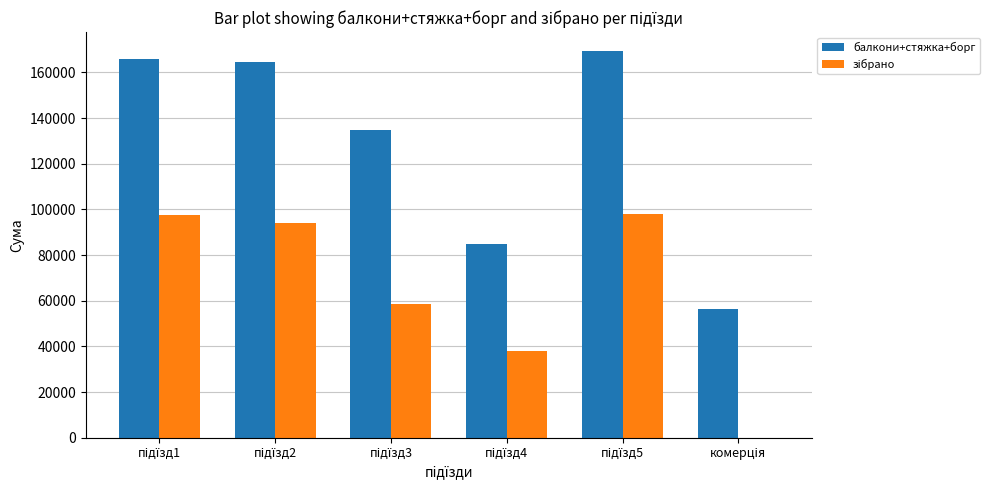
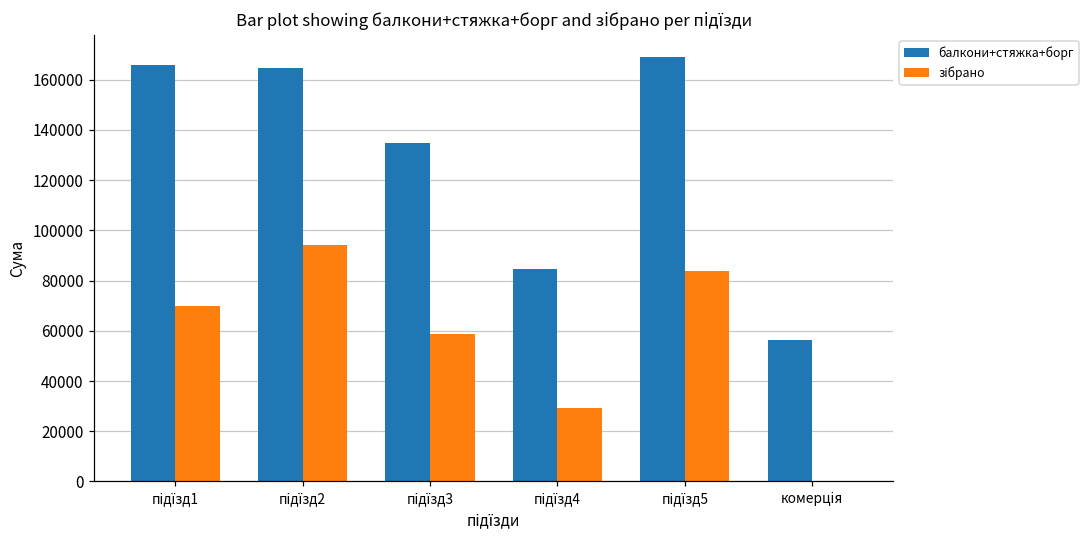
зібрано, підїзд1: 98000 -> 70000
зібрано, підїзд4: 38000 -> 29000
зібрано, підїзд5: 98000 -> 84000
